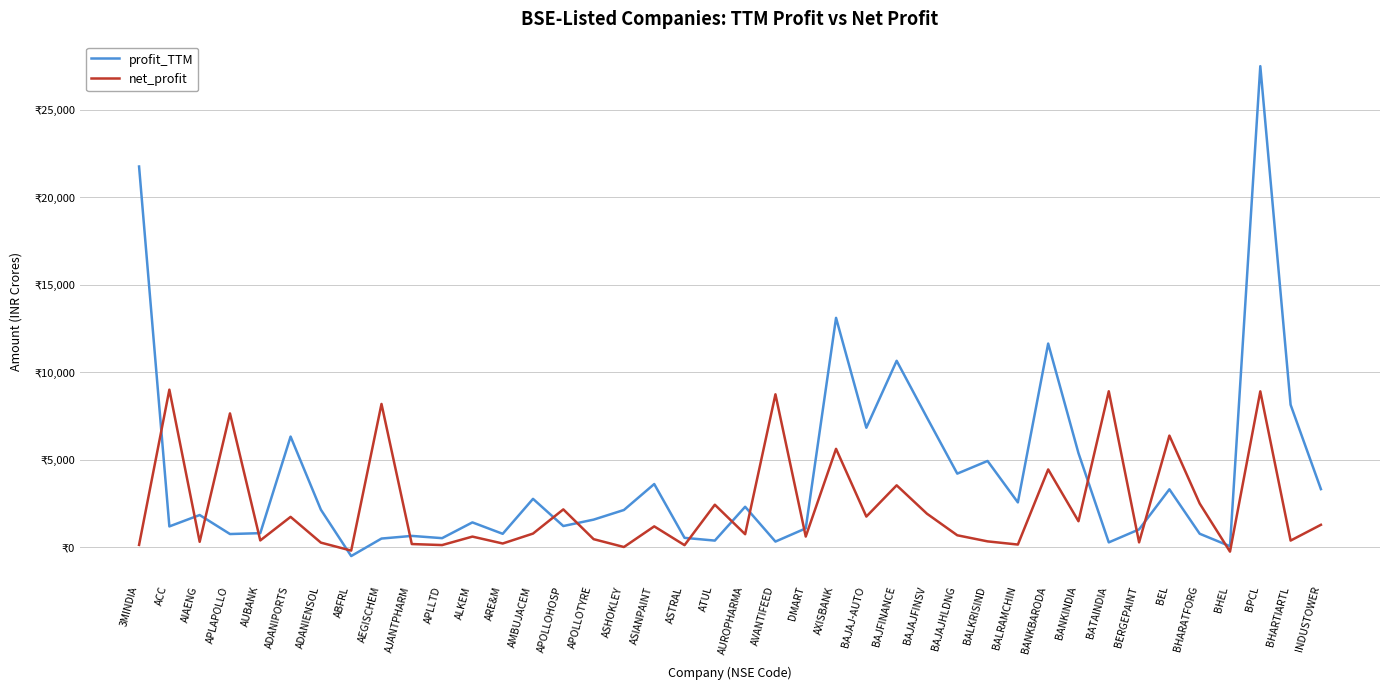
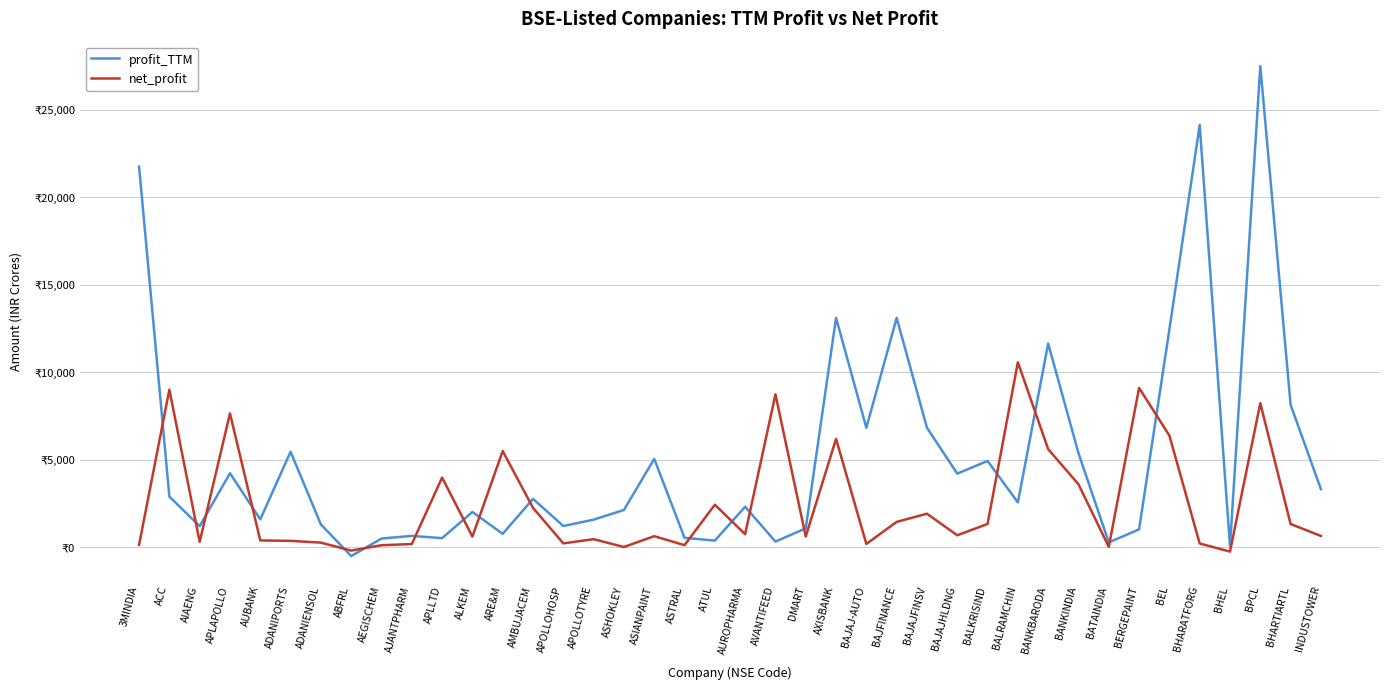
profit_TTM, ACC: ₹1,200 -> ₹2,900
profit_TTM, AIAENG: ₹1,900 -> ₹1,200
profit_TTM, APLAPOLLO: ₹800 -> ₹4,200
profit_TTM, AUBANK: ₹800 -> ₹1,600
profit_TTM, ADANIPORTS: ₹6,300 -> ₹5,500
net_profit, ADANIPORTS: ₹1,700 -> ₹400
profit_TTM, ADANIENSOL: ₹2,200 -> ₹1,300
net_profit, AEGISCHEM: ₹8,200 -> ₹100
net_profit, APLLTD: ₹100 -> ₹4,000
profit_TTM, ALKEM: ₹1,400 -> ₹2,000
net_profit, ARE&M: ₹200 -> ₹5,500
net_profit, AMBUJACEM: ₹800 -> ₹2,300
net_profit, APOLLOHOSP: ₹2,200 -> ₹200
profit_TTM, ASIANPAINT: ₹3,600 -> ₹5,100
net_profit, ASIANPAINT: ₹1,200 -> ₹600
net_profit, AXISBANK: ₹5,600 -> ₹6,200
net_profit, BAJAJ-AUTO: ₹1,800 -> ₹200
profit_TTM, BAJFINANCE: ₹10,700 -> ₹13,100
net_profit, BAJFINANCE: ₹3,600 -> ₹1,500
profit_TTM, BAJAJFINSV: ₹7,400 -> ₹6,800
net_profit, BALKRISIND: ₹300 -> ₹1,300
net_profit, BALRAMCHIN: ₹200 -> ₹10,600
net_profit, BANKBARODA: ₹4,500 -> ₹5,600
net_profit, BANKINDIA: ₹1,500 -> ₹3,600
net_profit, BATAINDIA: ₹8,900 -> ₹0
net_profit, BERGEPAINT: ₹300 -> ₹9,100
profit_TTM, BEL: ₹3,300 -> ₹12,500
profit_TTM, BHARATFORG: ₹800 -> ₹24,100
net_profit, BHARATFORG: ₹2,500 -> ₹200
net_profit, BPCL: ₹8,900 -> ₹8,200
net_profit, BHARTIARTL: ₹400 -> ₹1,300
net_profit, INDUSTOWER: ₹1,300 -> ₹700
